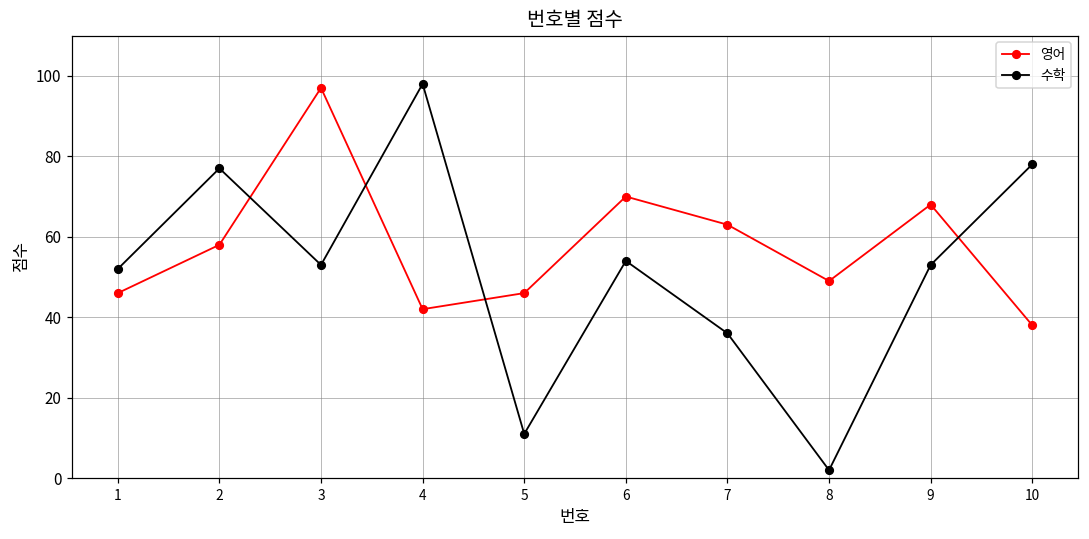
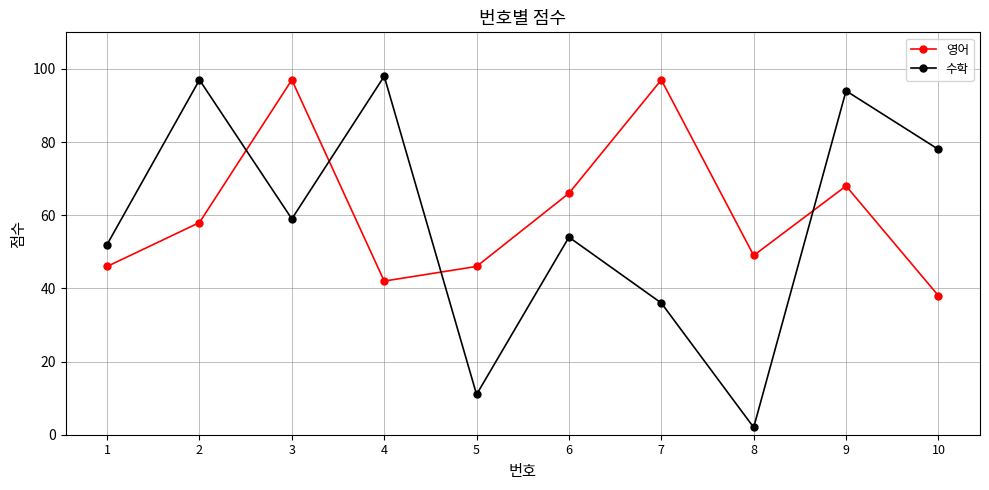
수학, 2: 77 -> 97
수학, 3: 53 -> 59
영어, 6: 70 -> 66
영어, 7: 63 -> 97
수학, 9: 53 -> 94
